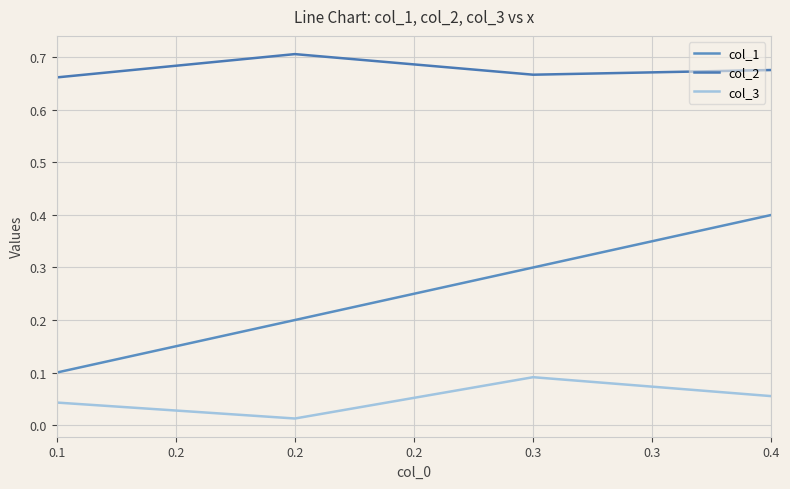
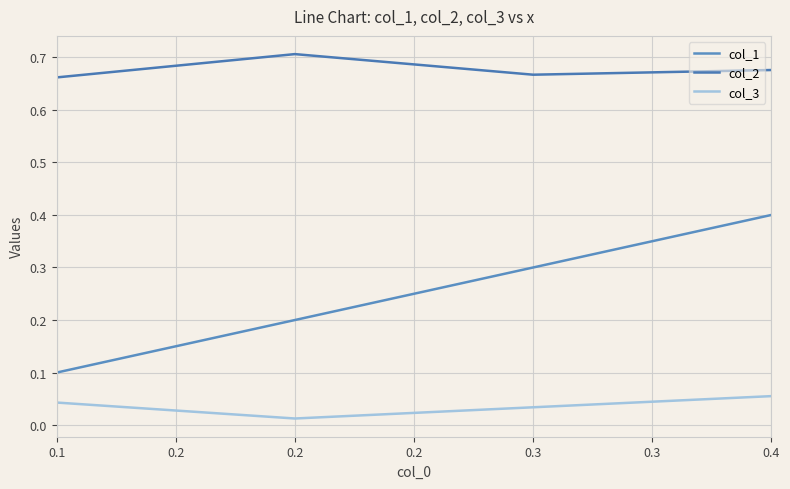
col_3, 0.3: 0.09 -> 0.03
